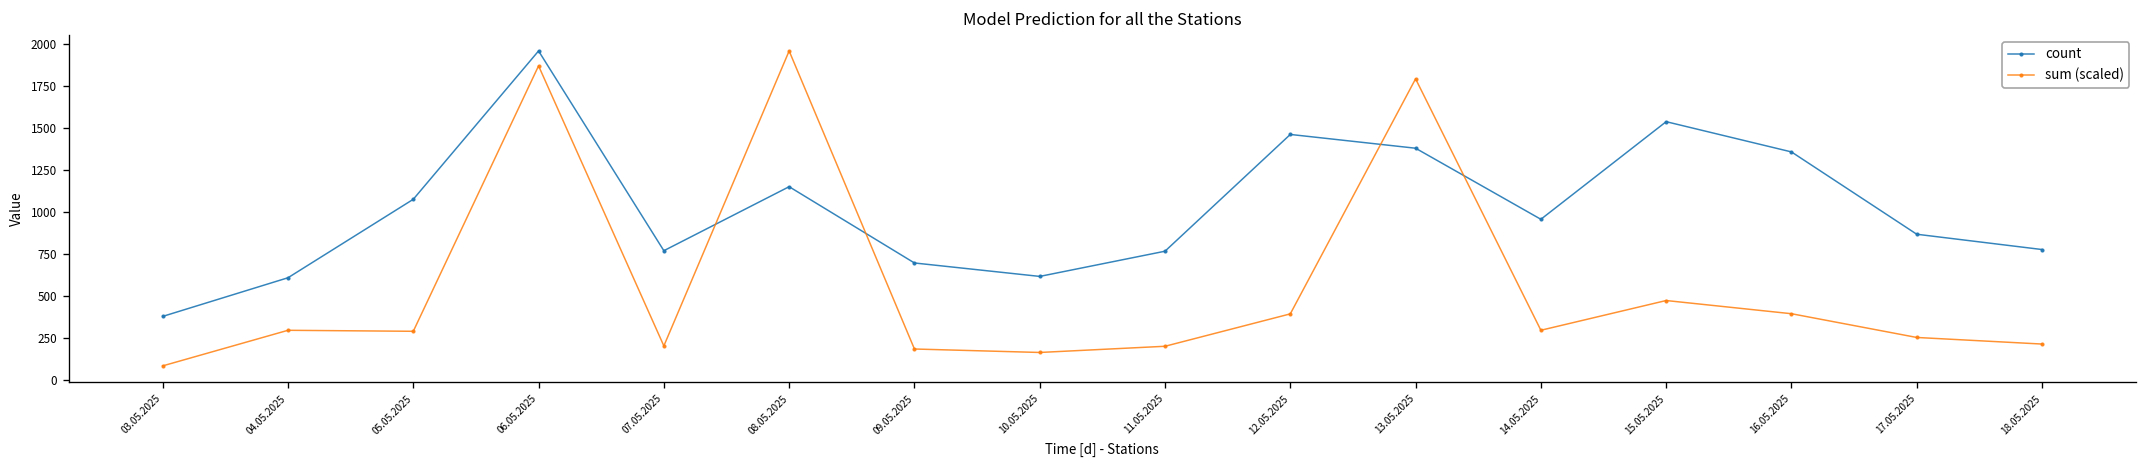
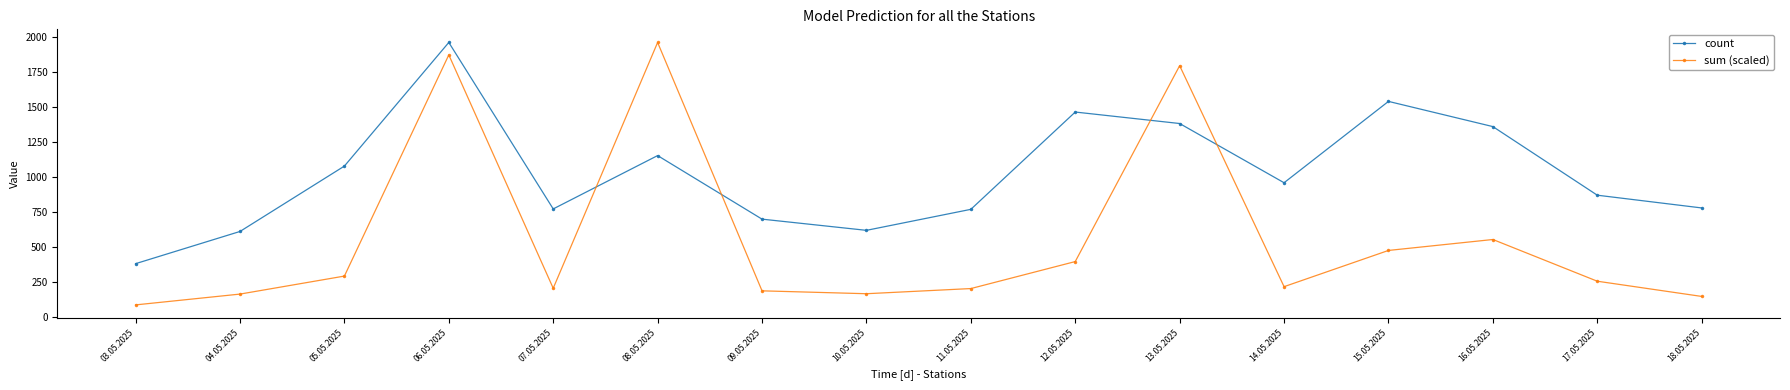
sum (scaled), 04.05.2025: 300 -> 160
sum (scaled), 14.05.2025: 300 -> 210
sum (scaled), 16.05.2025: 390 -> 550
sum (scaled), 18.05.2025: 210 -> 140
